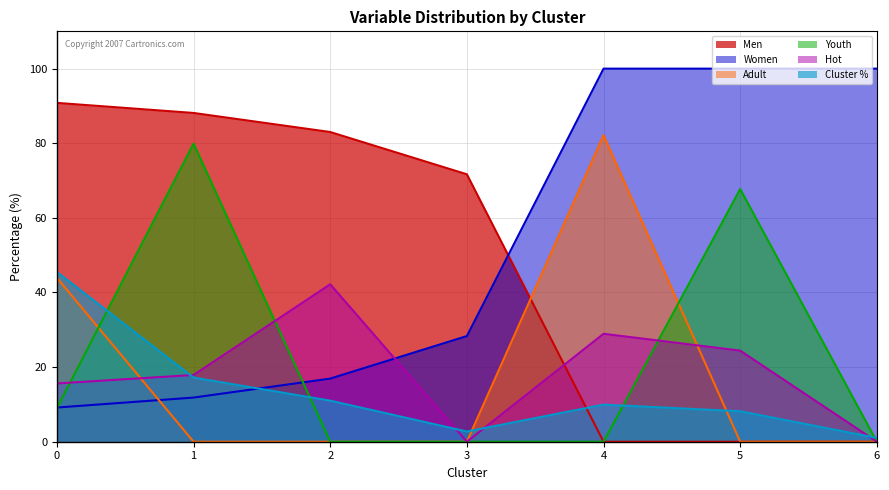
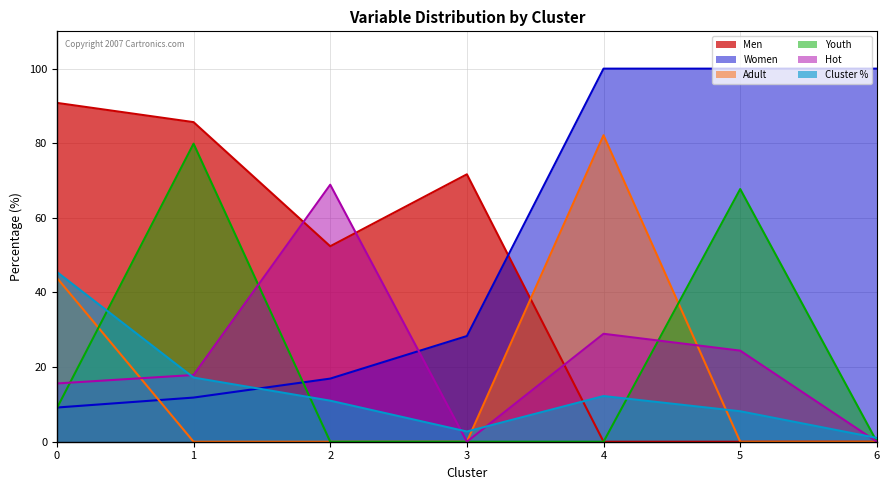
Men, 1: 88 -> 86
Men, 2: 83 -> 52
Hot, 2: 42 -> 69
Cluster %, 4: 10 -> 12
